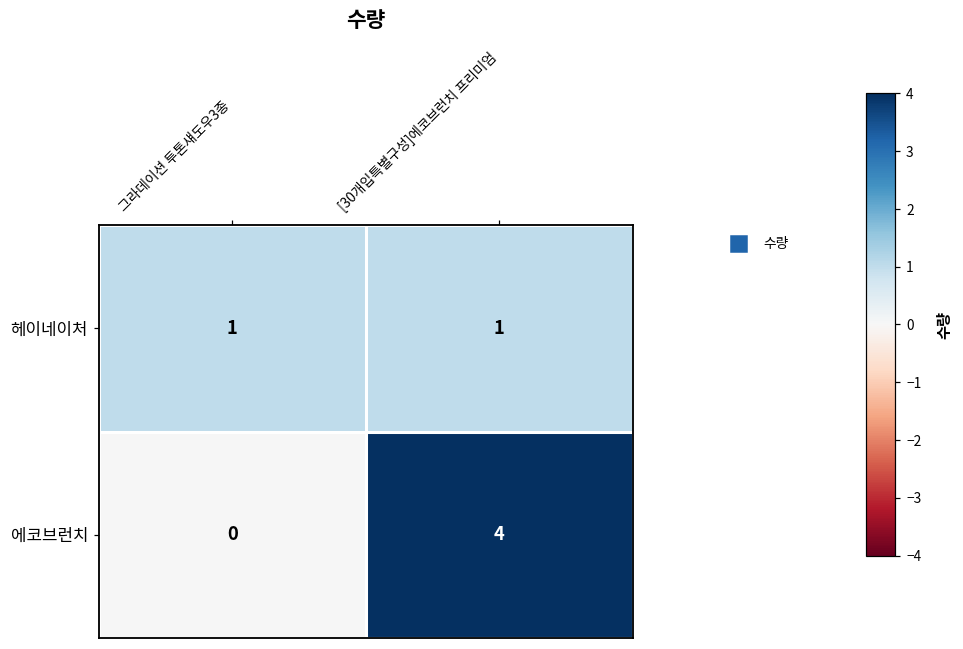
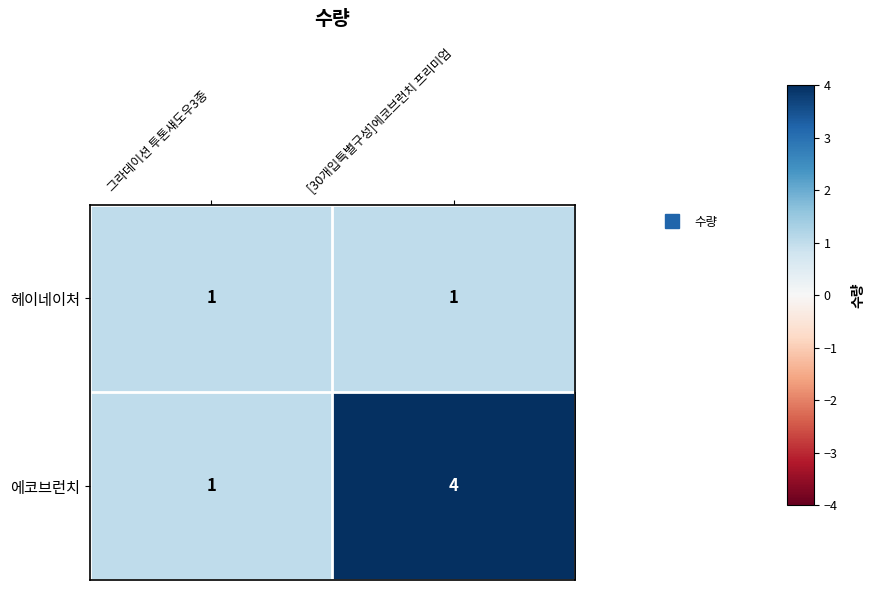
에코브런치, 그라데이션 투톤섀도우3종: 0 -> 1
